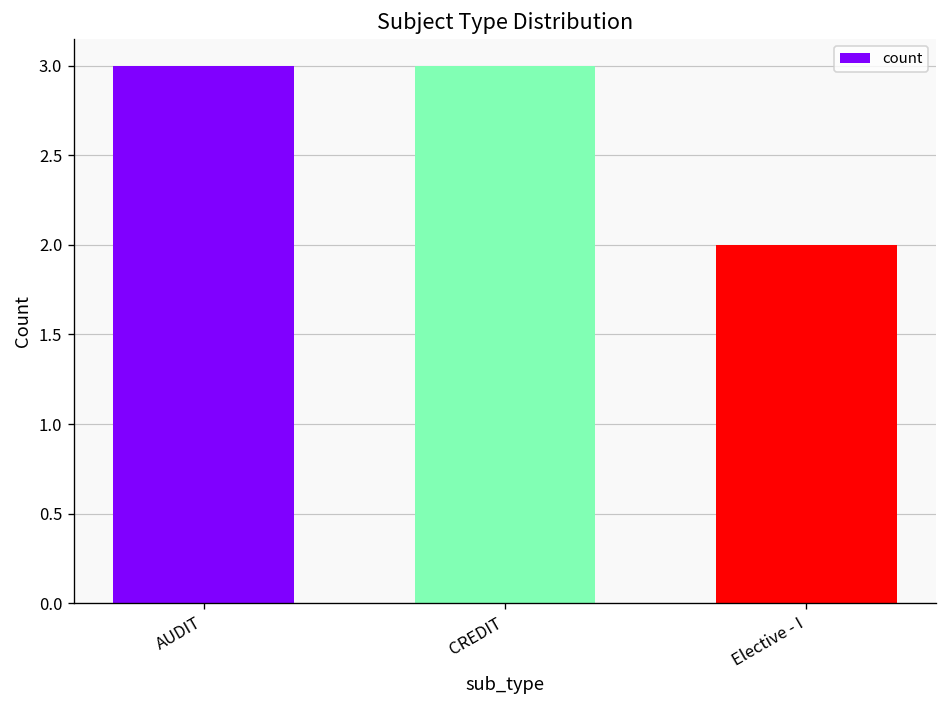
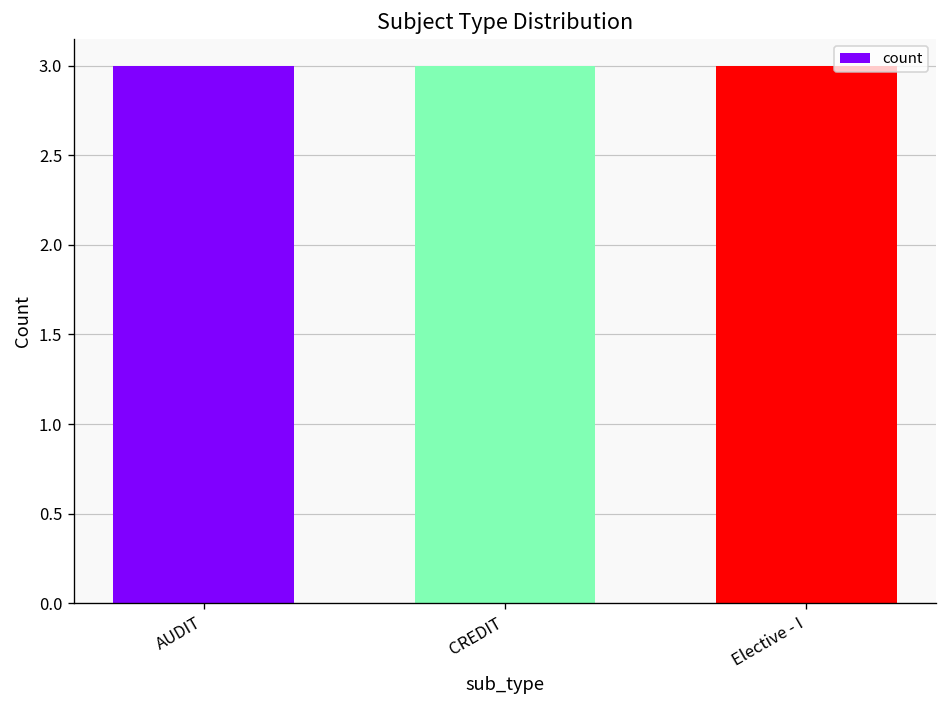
Elective - I: 2 -> 3
